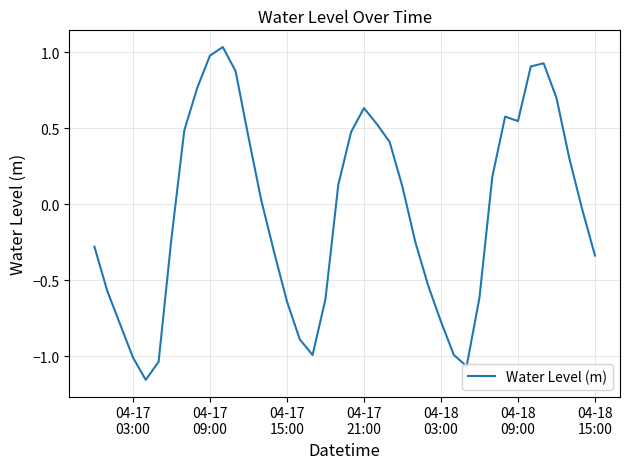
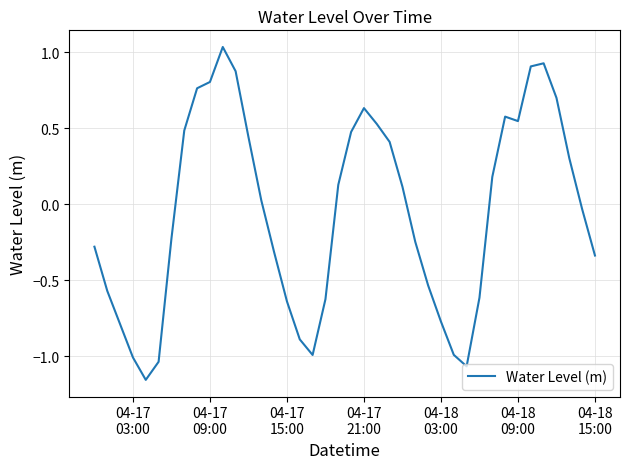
04-17 09:00: 0.98 -> 0.80
